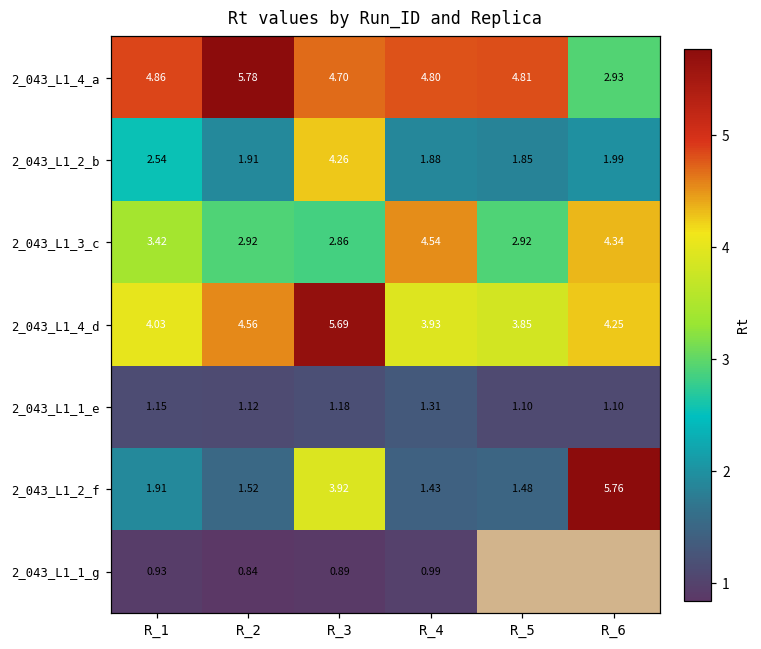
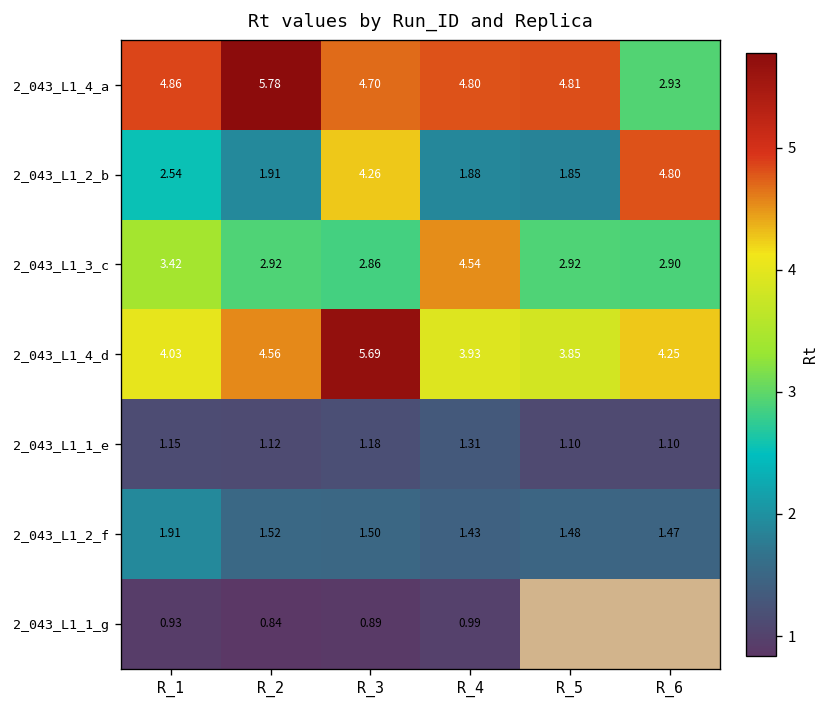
2_043_L1_2_b, R_6: 1.99 -> 4.80
2_043_L1_3_c, R_6: 4.34 -> 2.90
2_043_L1_2_f, R_3: 3.92 -> 1.50
2_043_L1_2_f, R_6: 5.76 -> 1.47
